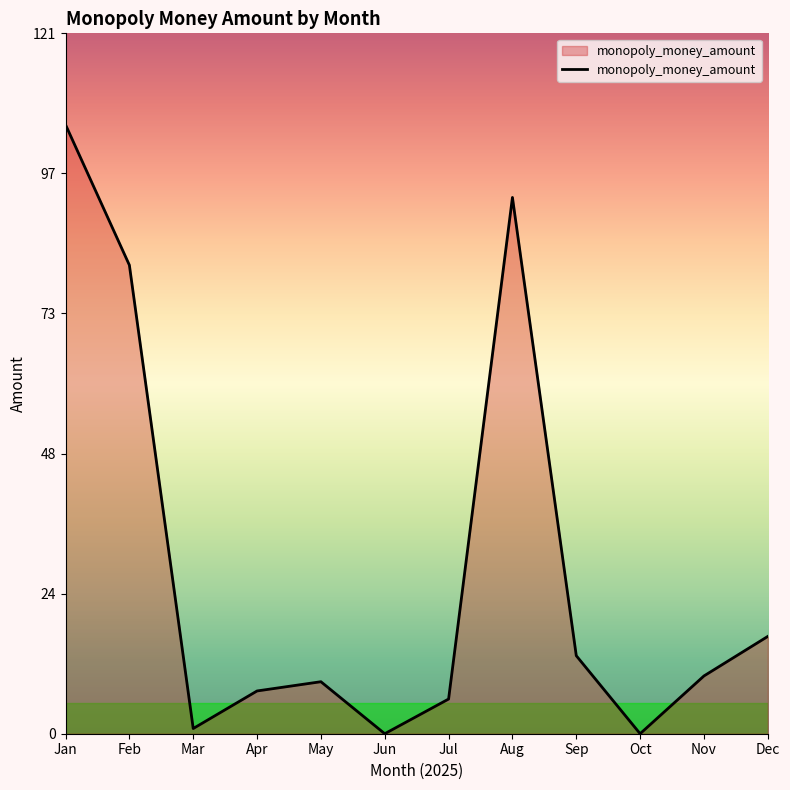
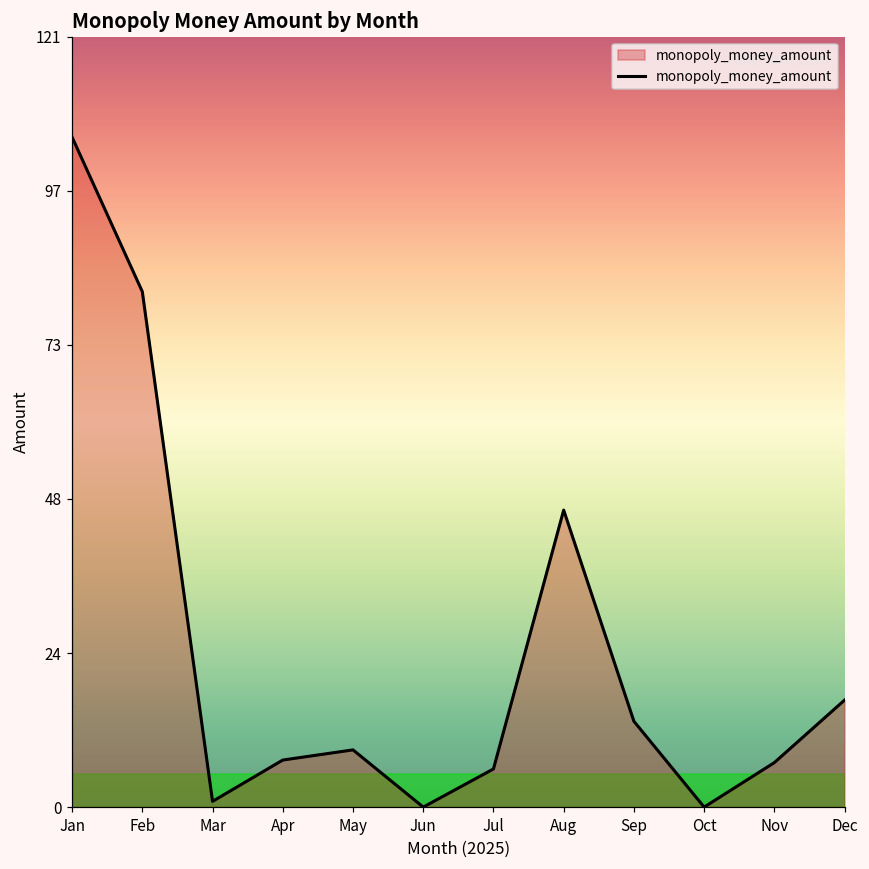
Aug: 93 -> 47
Nov: 10 -> 7
